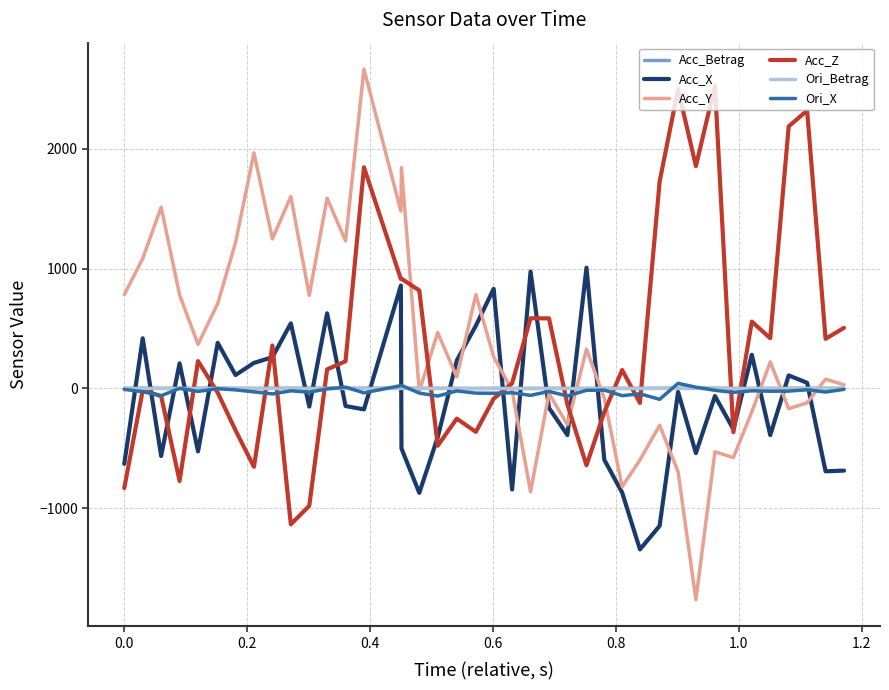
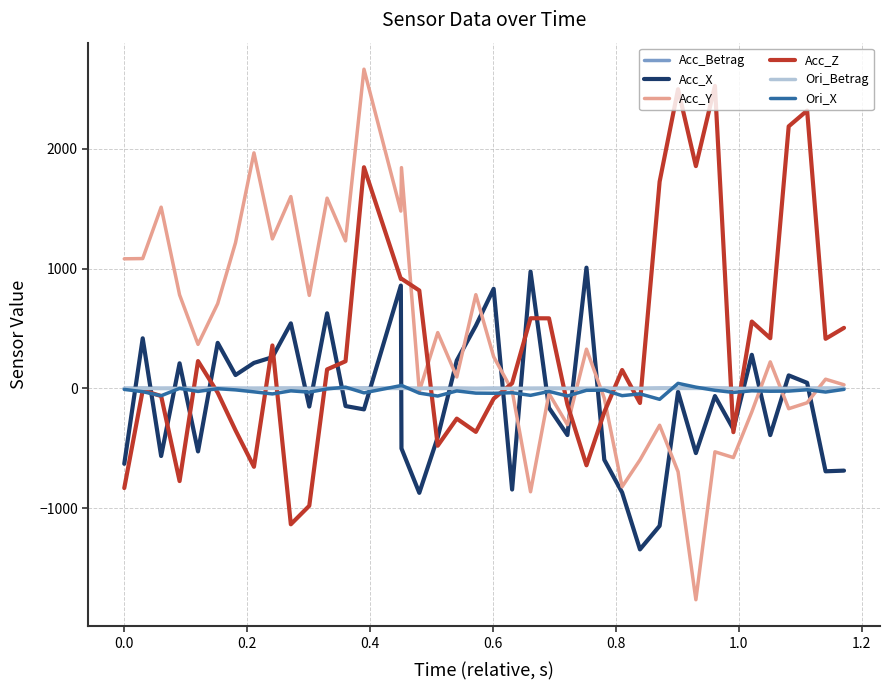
Acc_Y, 0.0: 780 -> 1080
